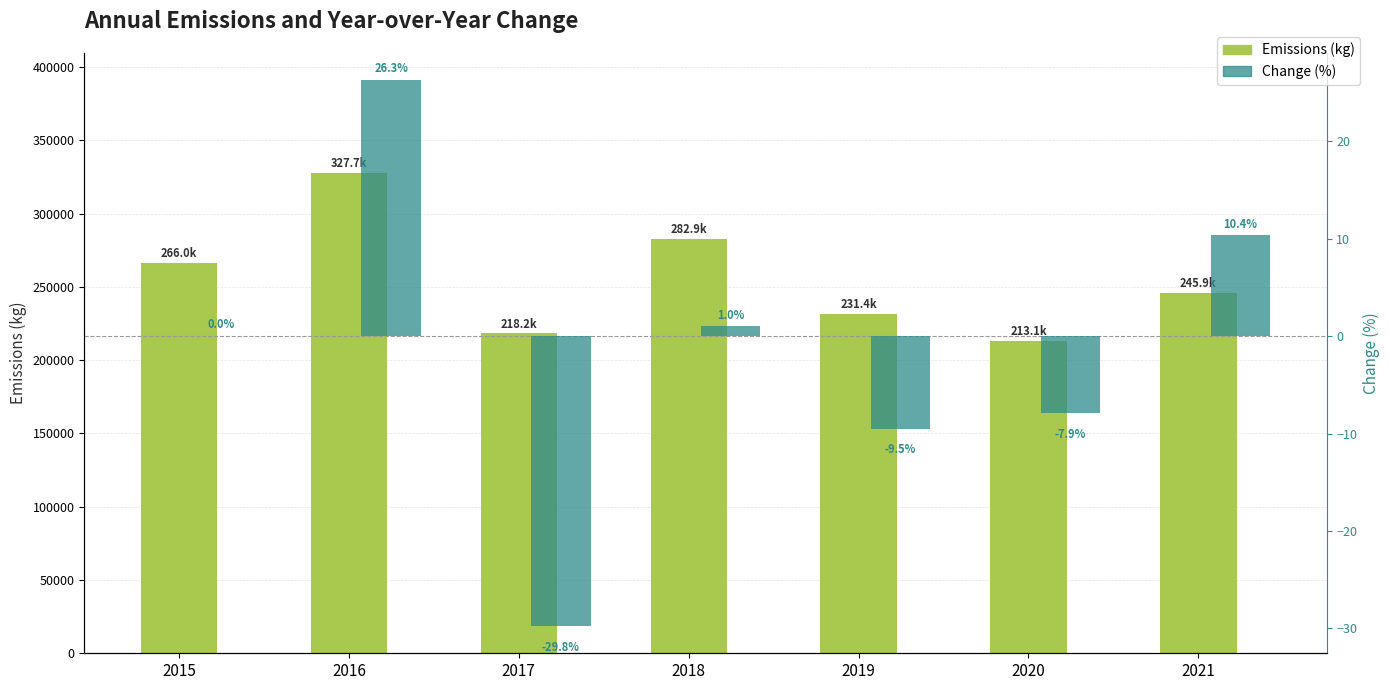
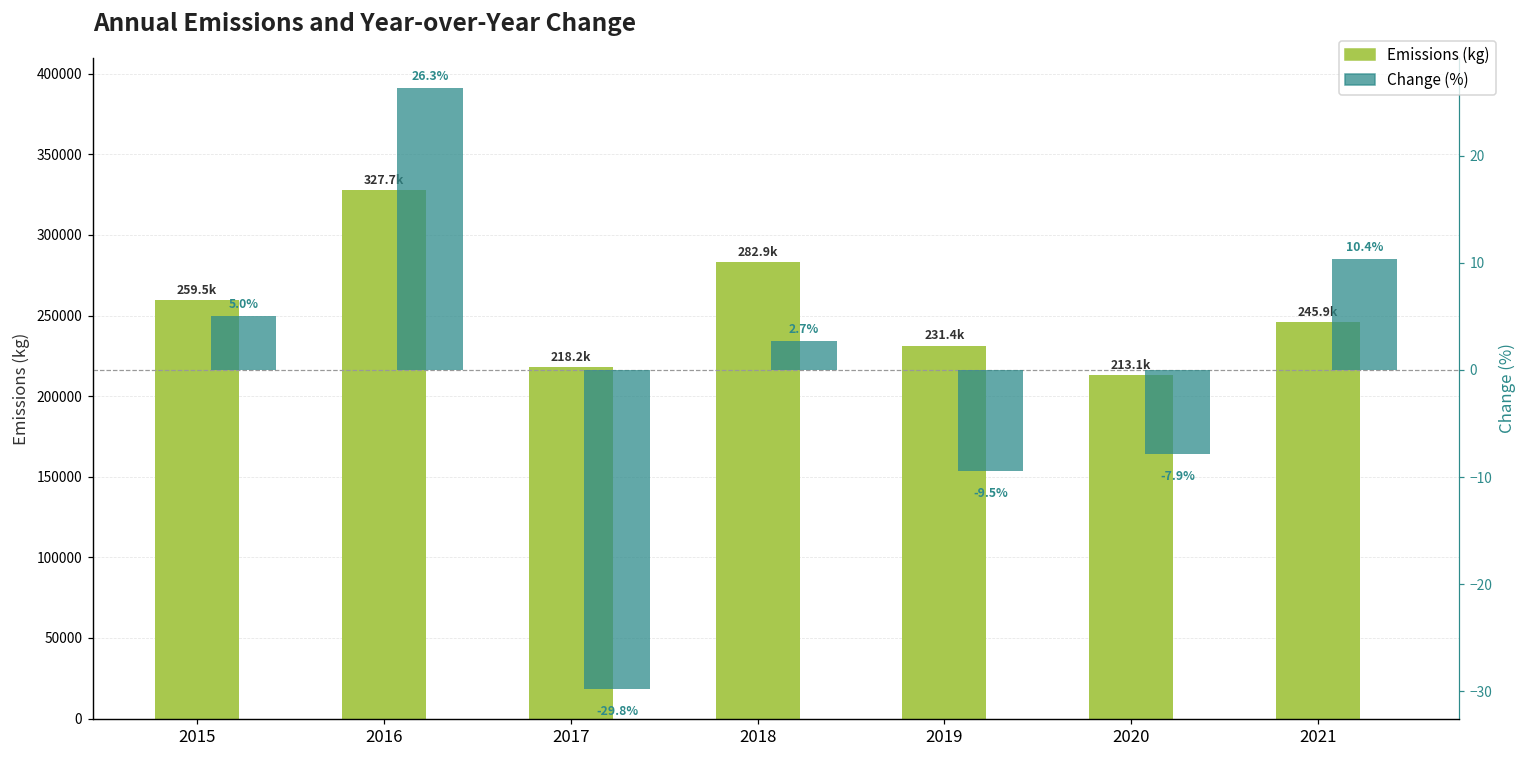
Emissions (kg), 2015: 266.0k -> 259.5k
Change (%), 2015: 0.0% -> 5.0%
Change (%), 2018: 1.0% -> 2.7%
